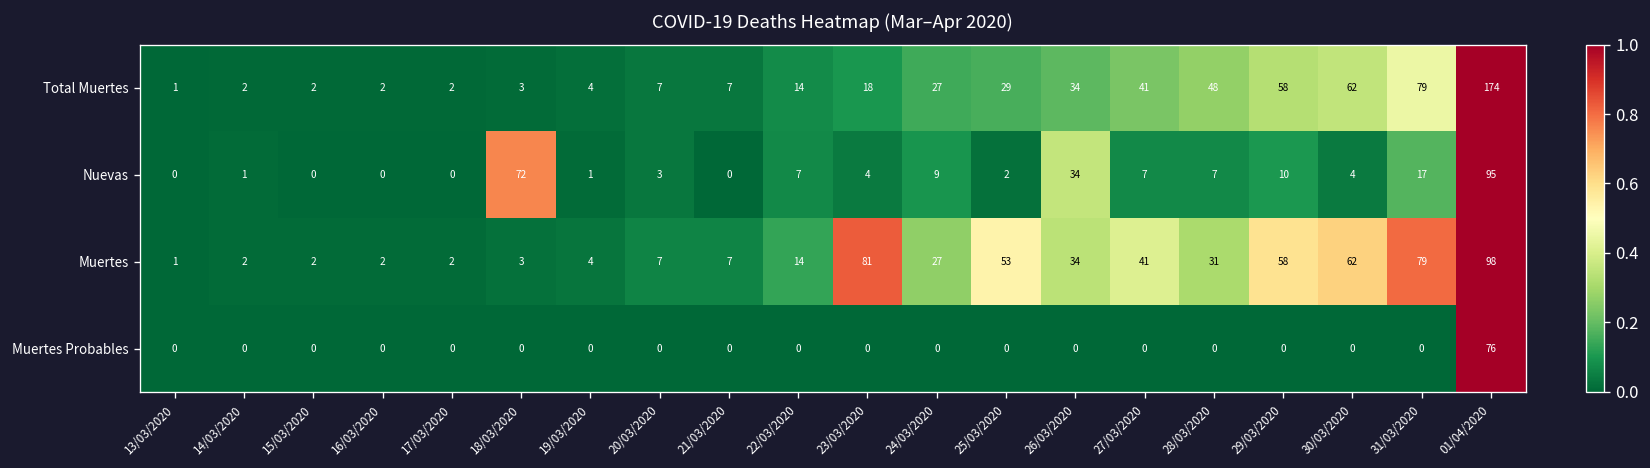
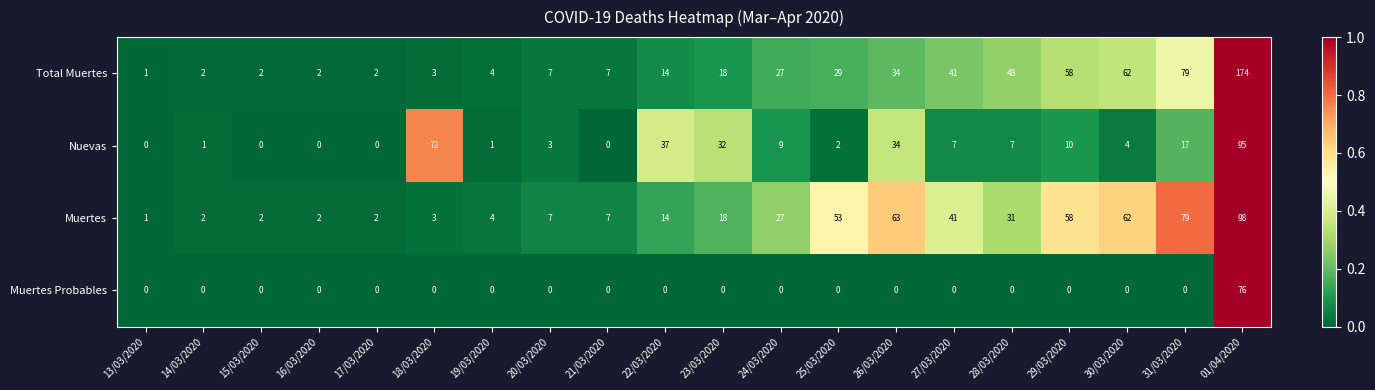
Nuevas, 22/03/2020: 7 -> 37
Nuevas, 23/03/2020: 4 -> 32
Muertes, 23/03/2020: 81 -> 18
Muertes, 26/03/2020: 34 -> 63
